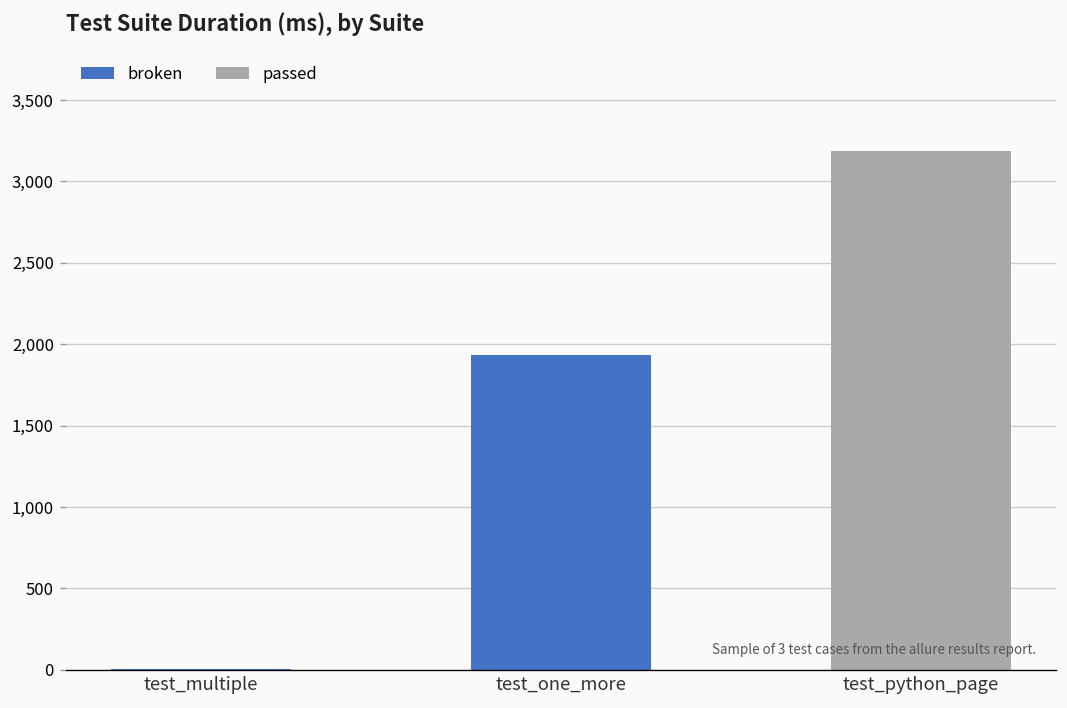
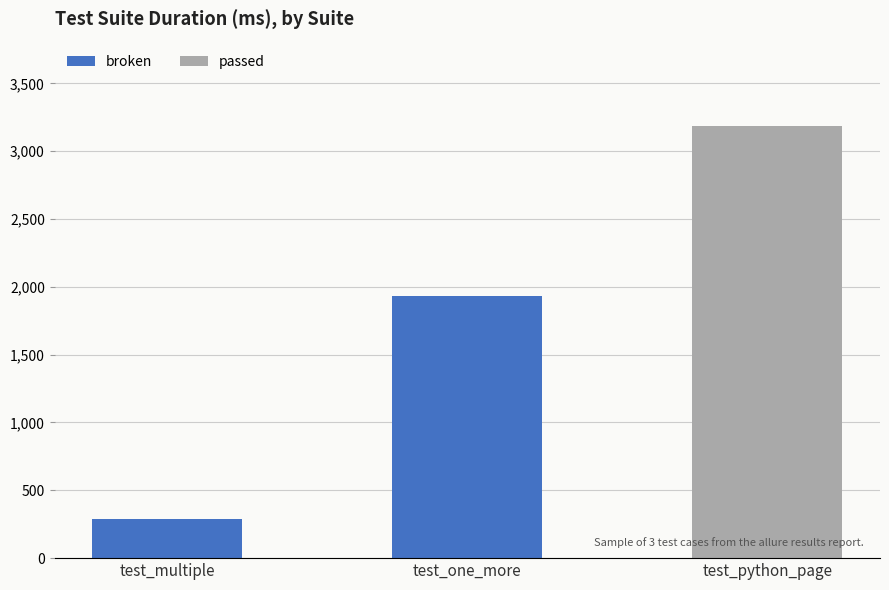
test_multiple: 0 -> 290
